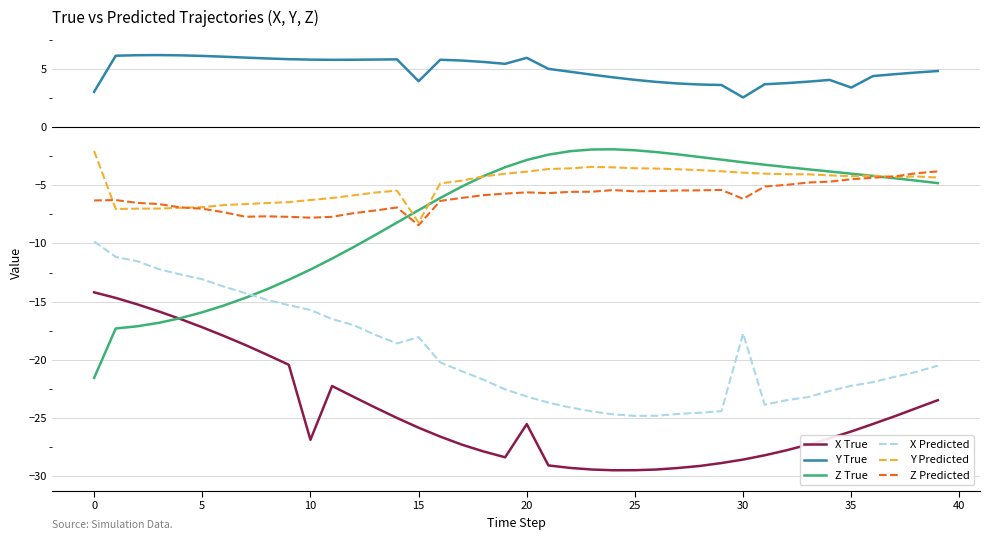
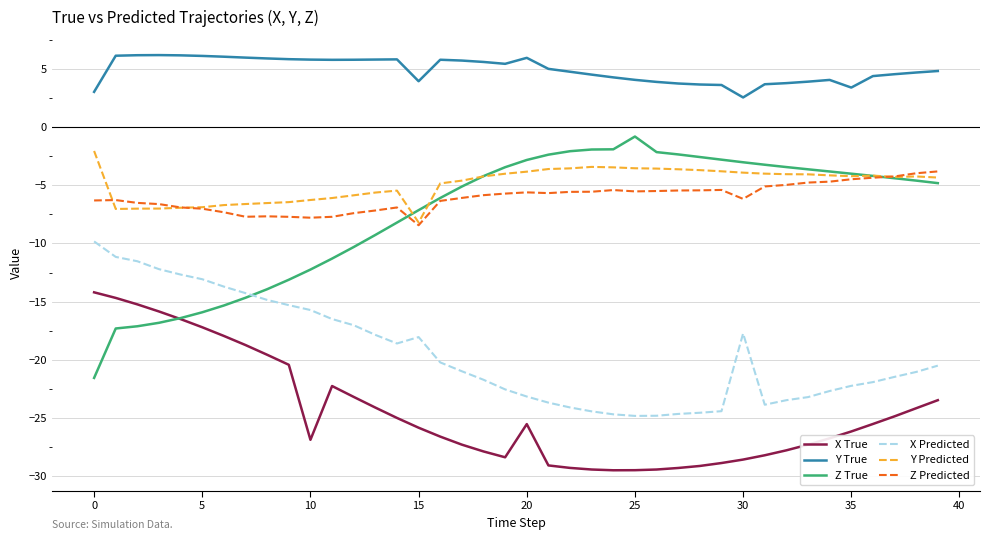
Z True, 25: -2.0 -> -0.8
